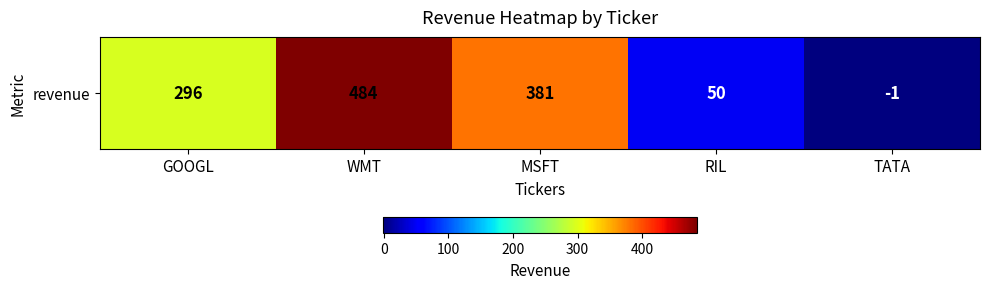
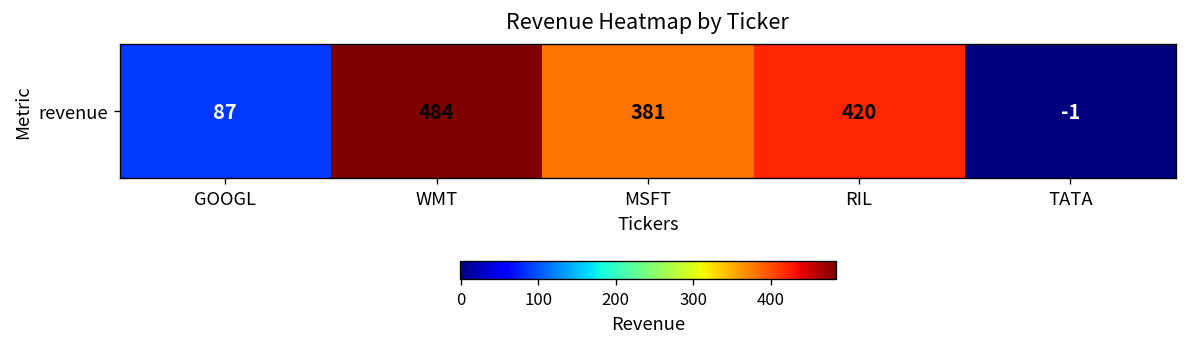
revenue, GOOGL: 296 -> 87
revenue, RIL: 50 -> 420
